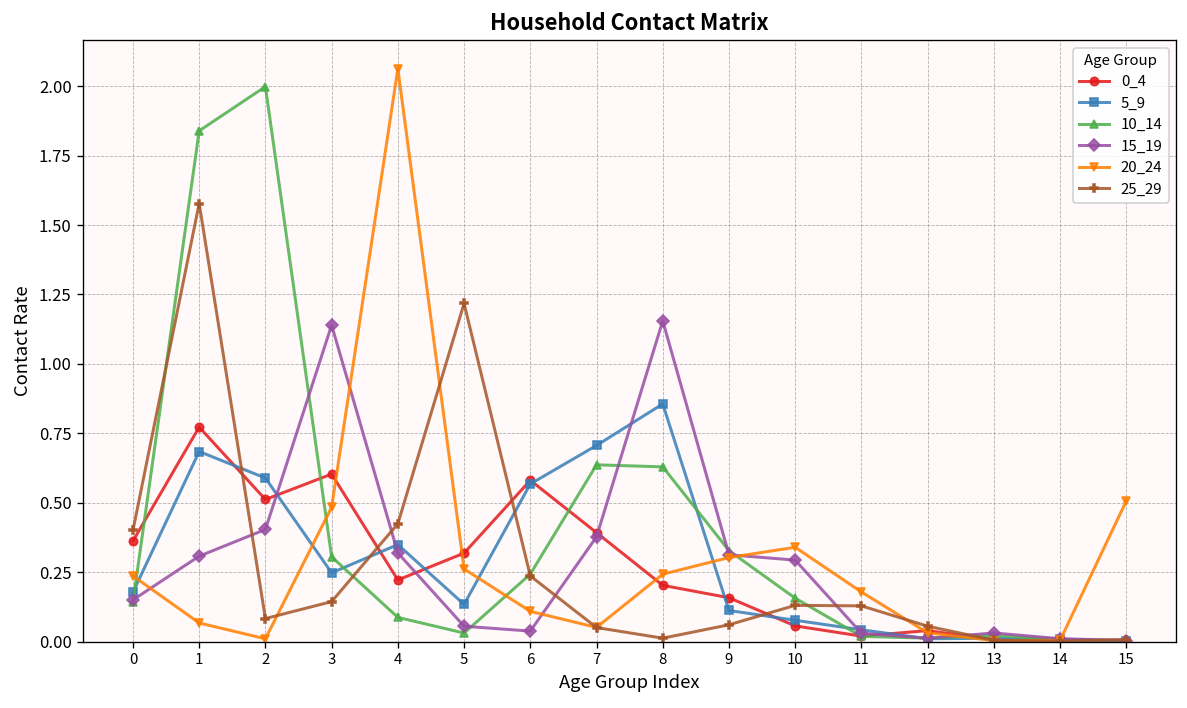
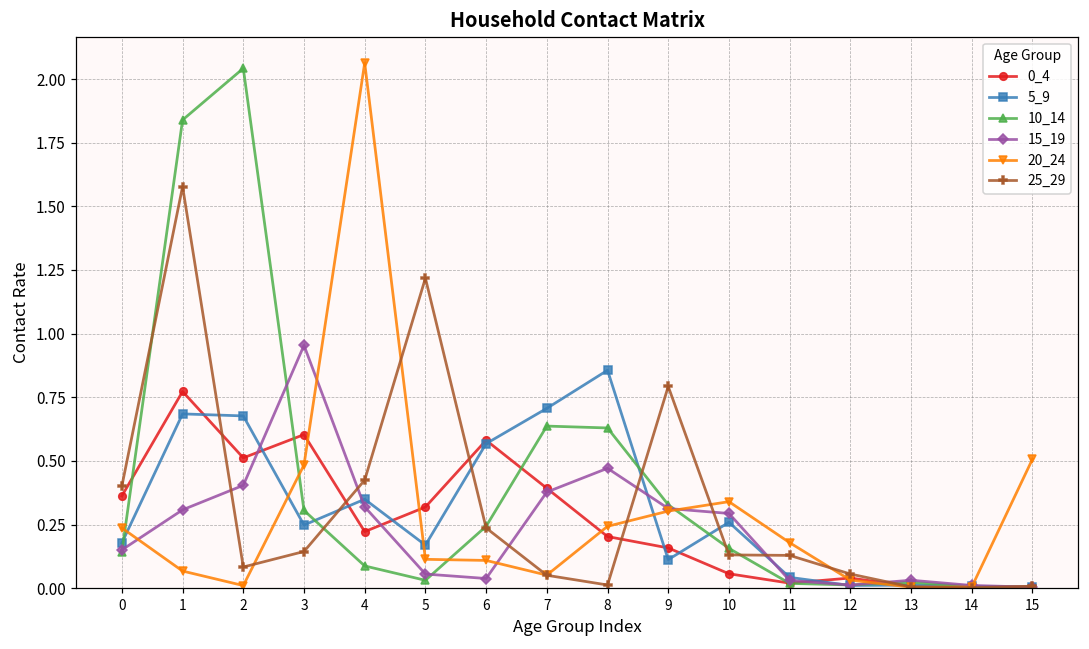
5_9, 2: 0.59 -> 0.68
10_14, 2: 2.00 -> 2.04
15_19, 3: 1.14 -> 0.95
5_9, 5: 0.13 -> 0.17
20_24, 5: 0.26 -> 0.11
15_19, 8: 1.16 -> 0.47
25_29, 9: 0.06 -> 0.79
5_9, 10: 0.08 -> 0.26
